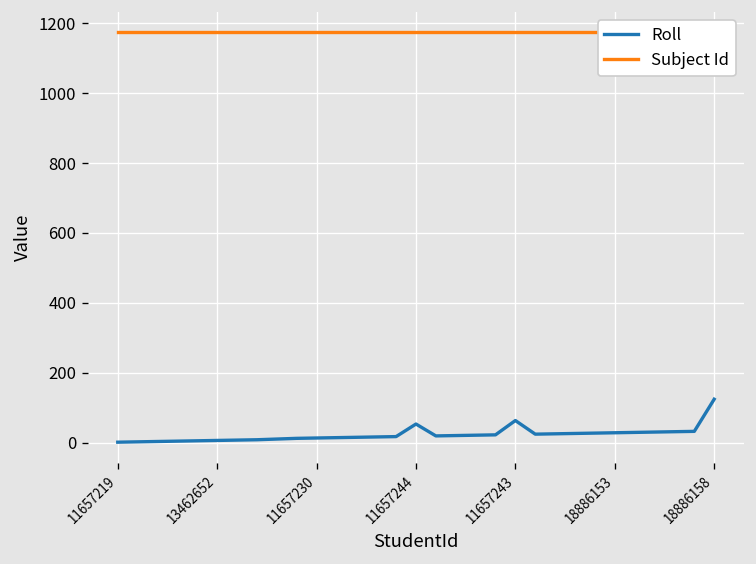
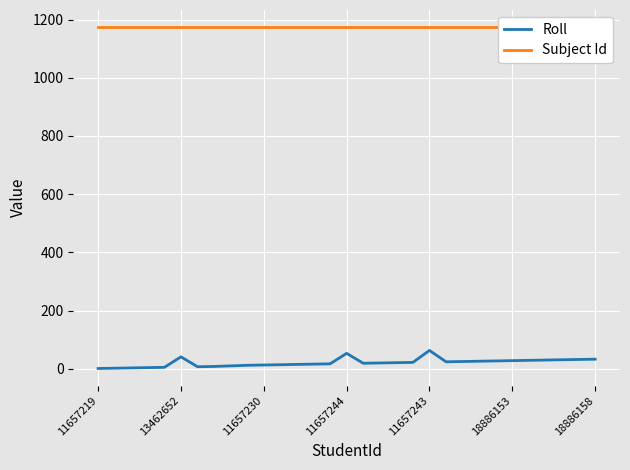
Roll, 13462652: 10 -> 40
Roll, 18886158: 120 -> 30
